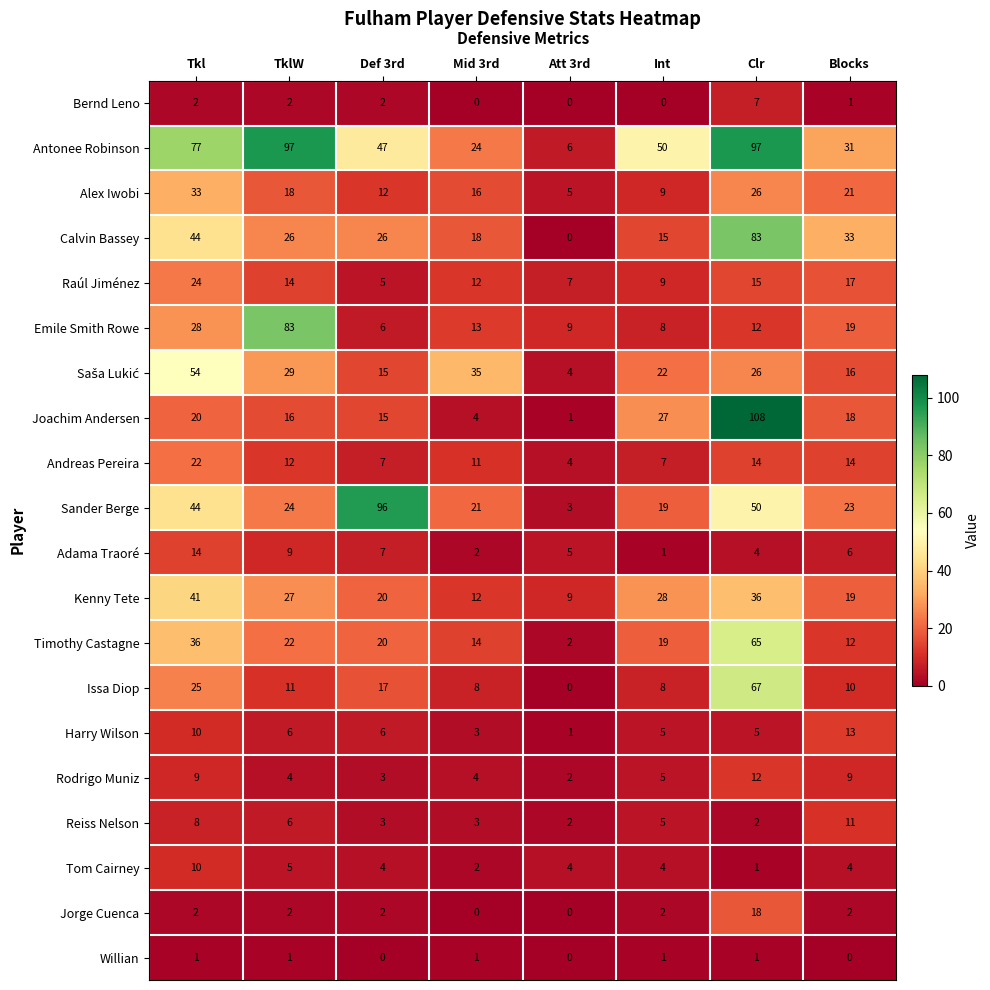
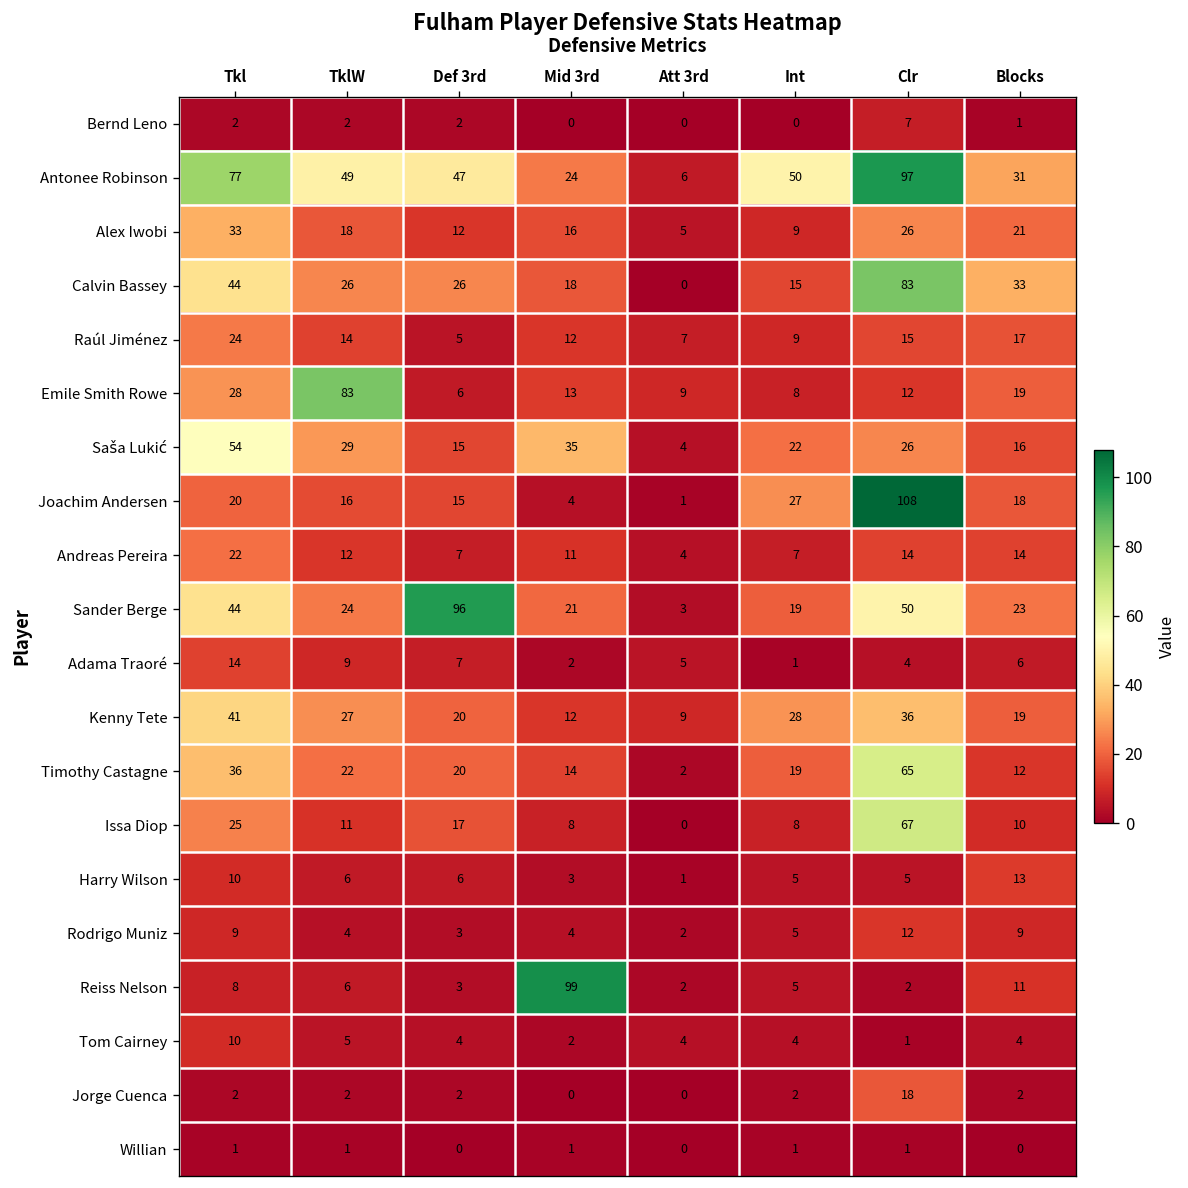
Antonee Robinson, TklW: 97 -> 49
Reiss Nelson, Mid 3rd: 3 -> 99
